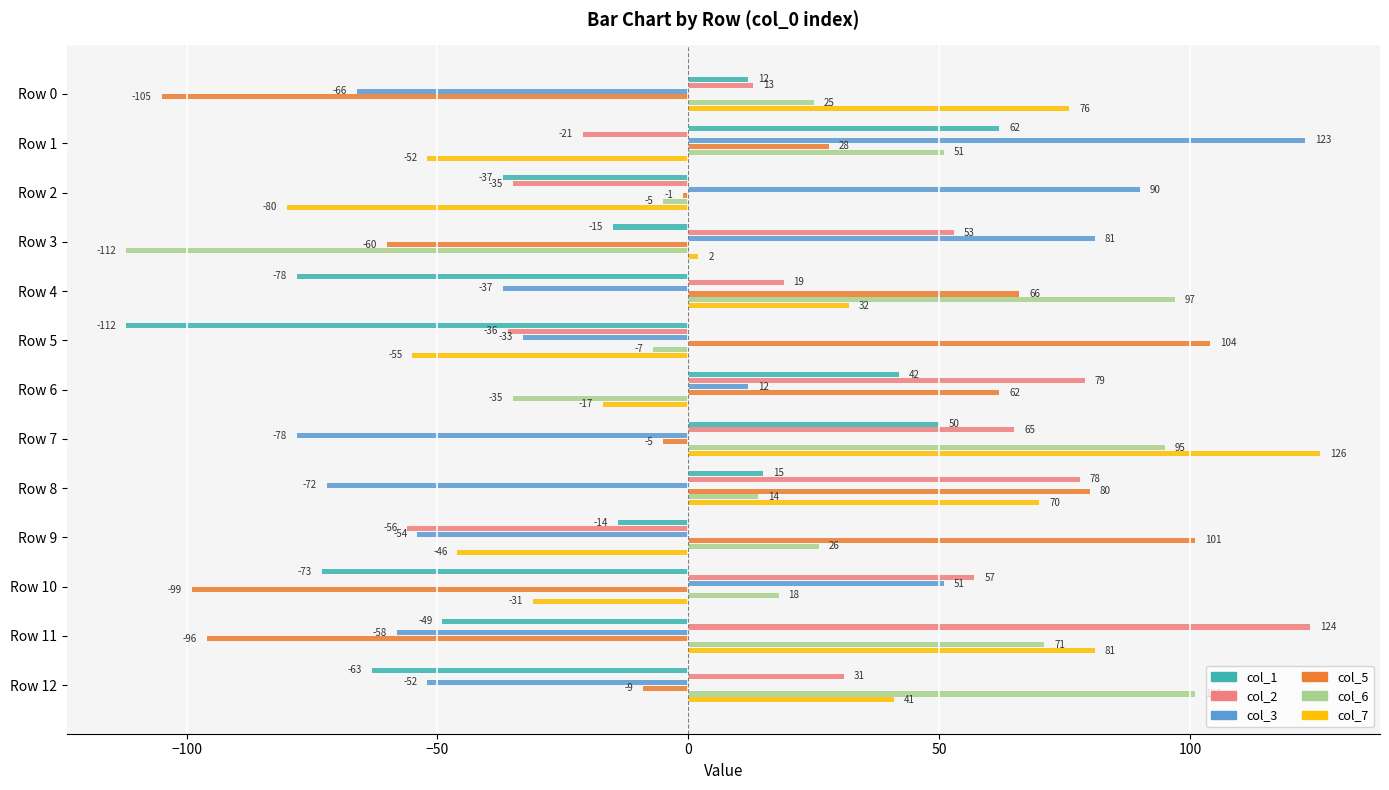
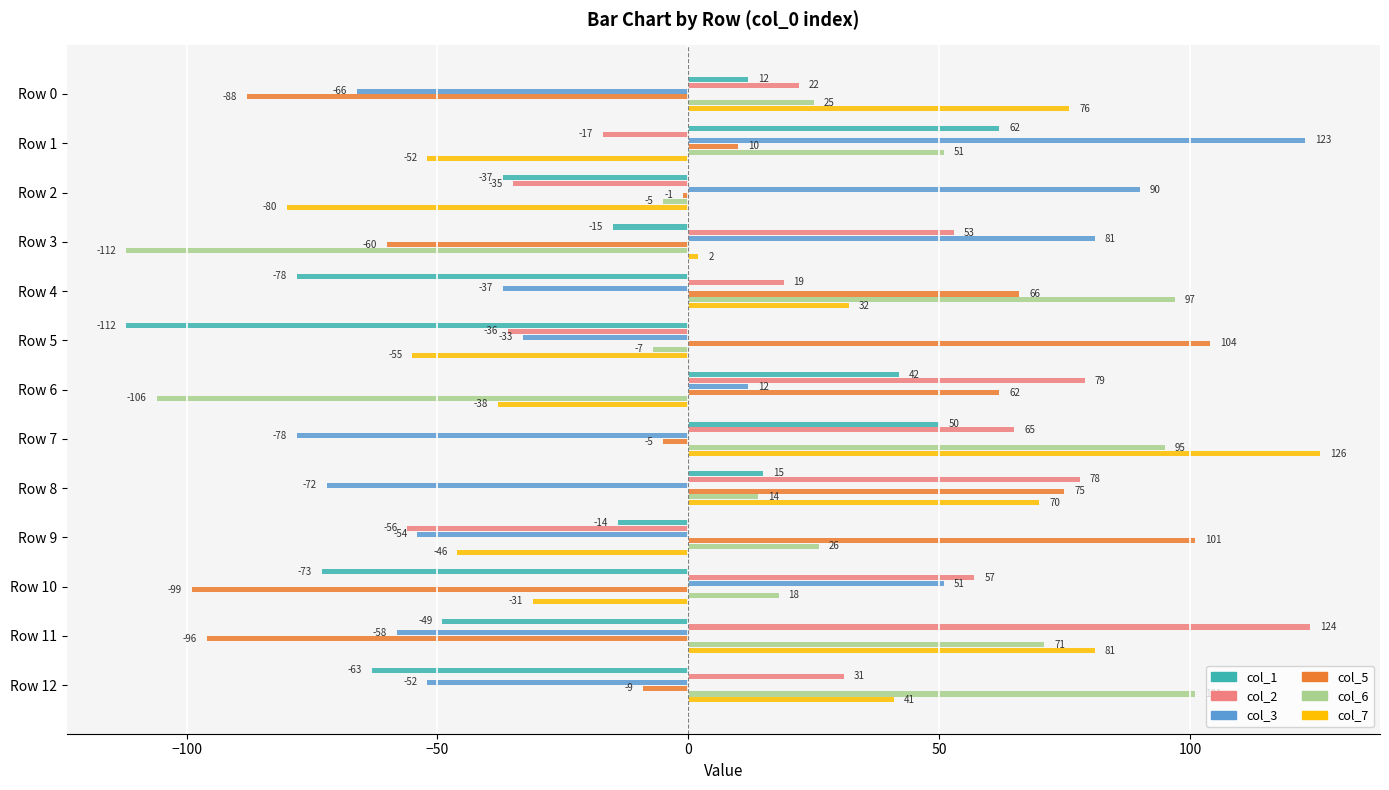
col_2, Row 0: 13 -> 22
col_5, Row 0: -105 -> -88
col_2, Row 1: -21 -> -17
col_5, Row 1: 28 -> 10
col_6, Row 6: -35 -> -106
col_7, Row 6: -17 -> -38
col_5, Row 8: 80 -> 75
